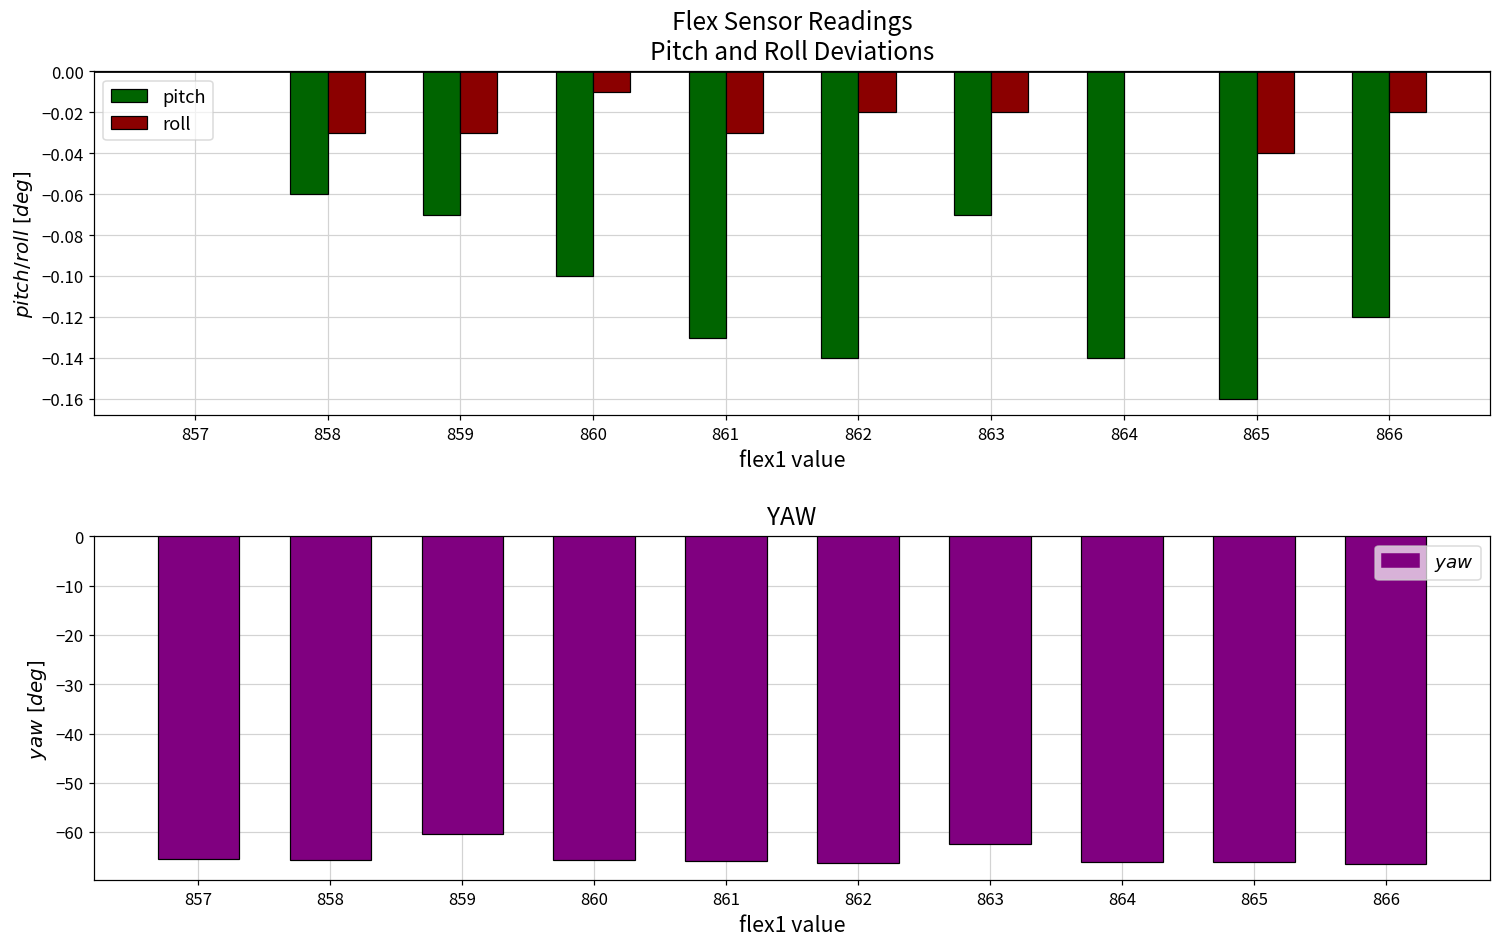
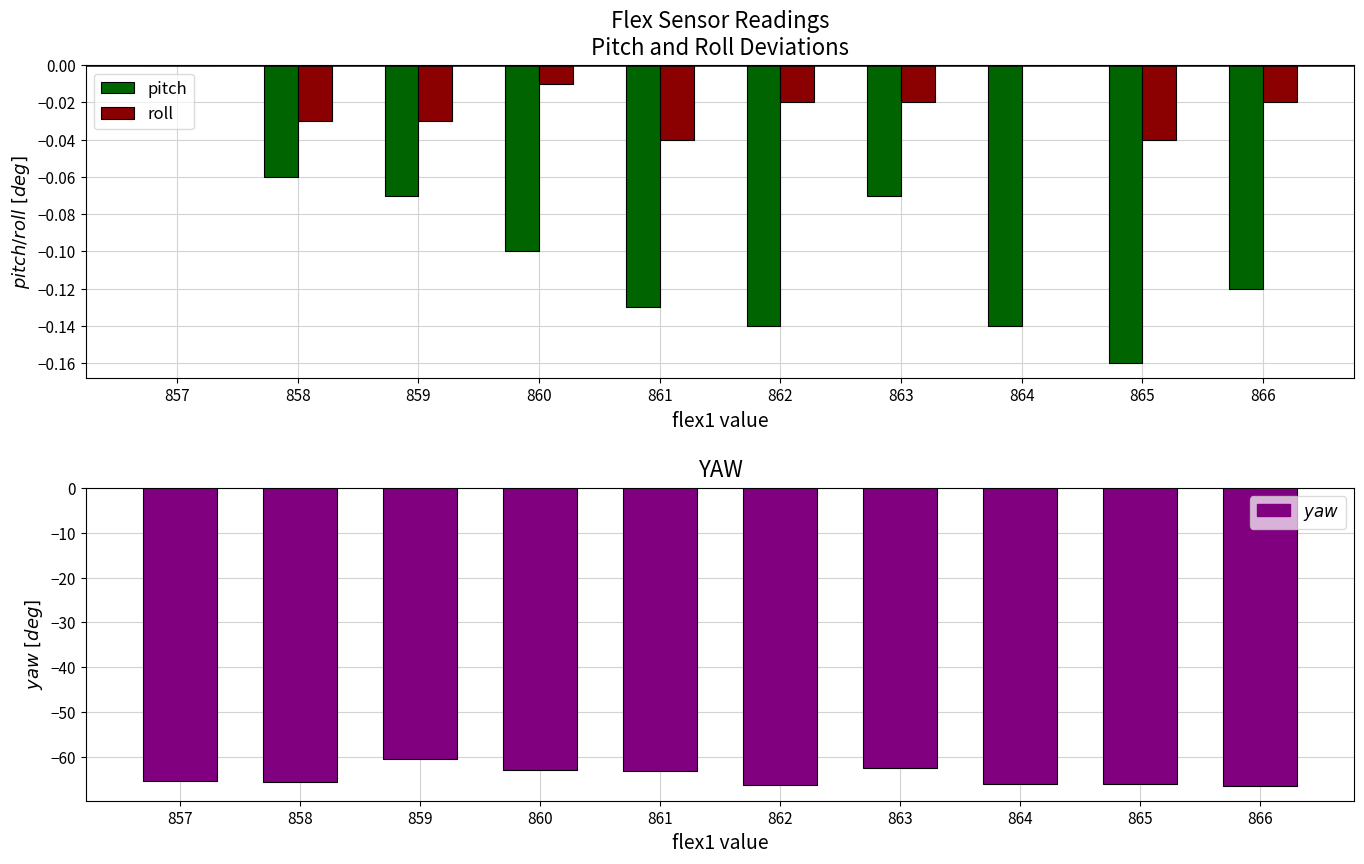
Flex Sensor Readings Pitch and Roll Deviations, roll, 861: -0.030 -> -0.040
YAW, 860: -66 -> -63
YAW, 861: -66 -> -63
